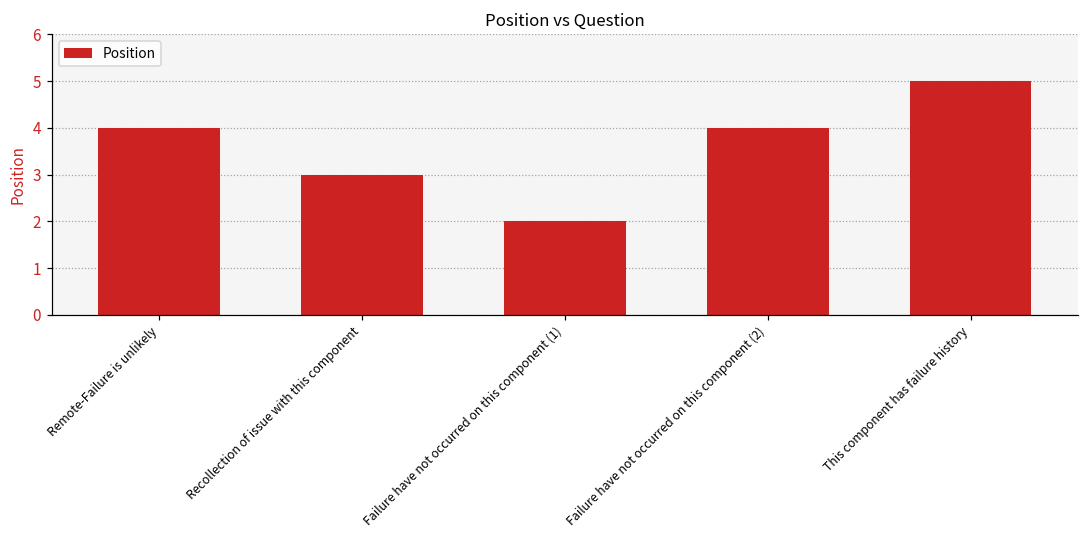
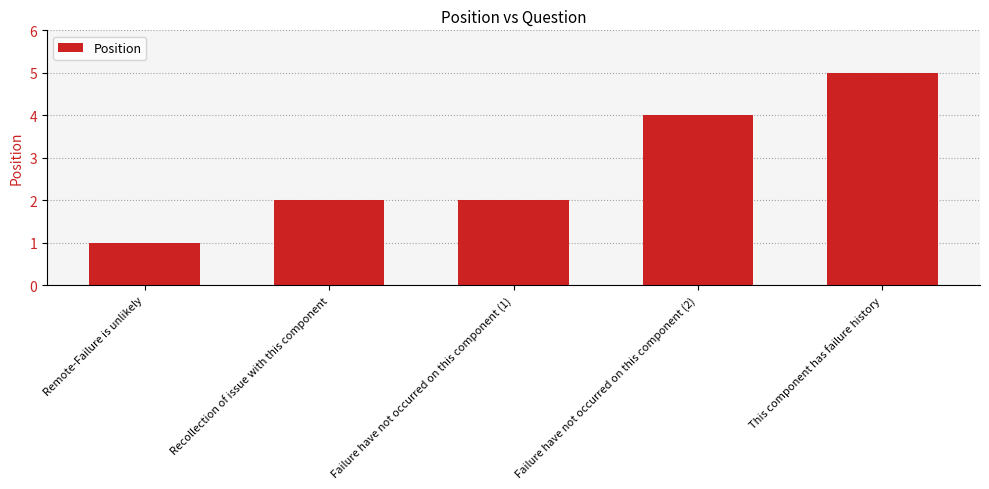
Remote-Failure is unlikely: 4 -> 1
Recollection of issue with this component: 3 -> 2
